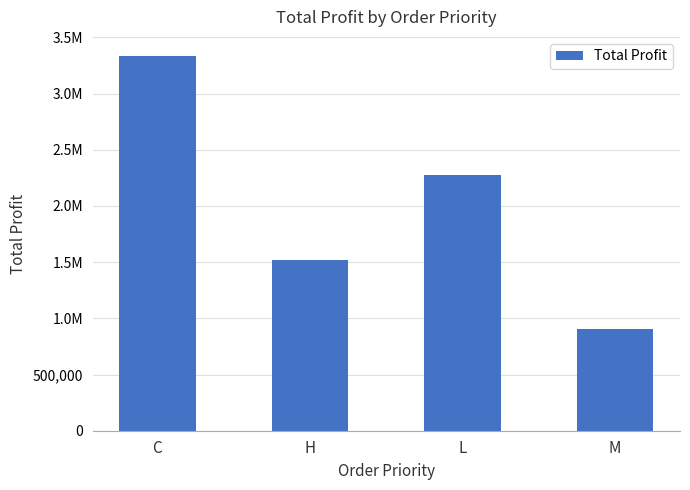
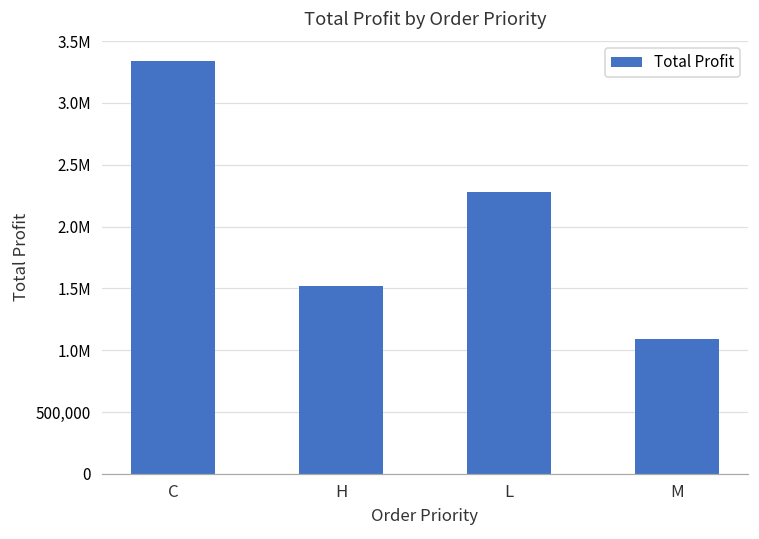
M: 910,000 -> 1,090,000
